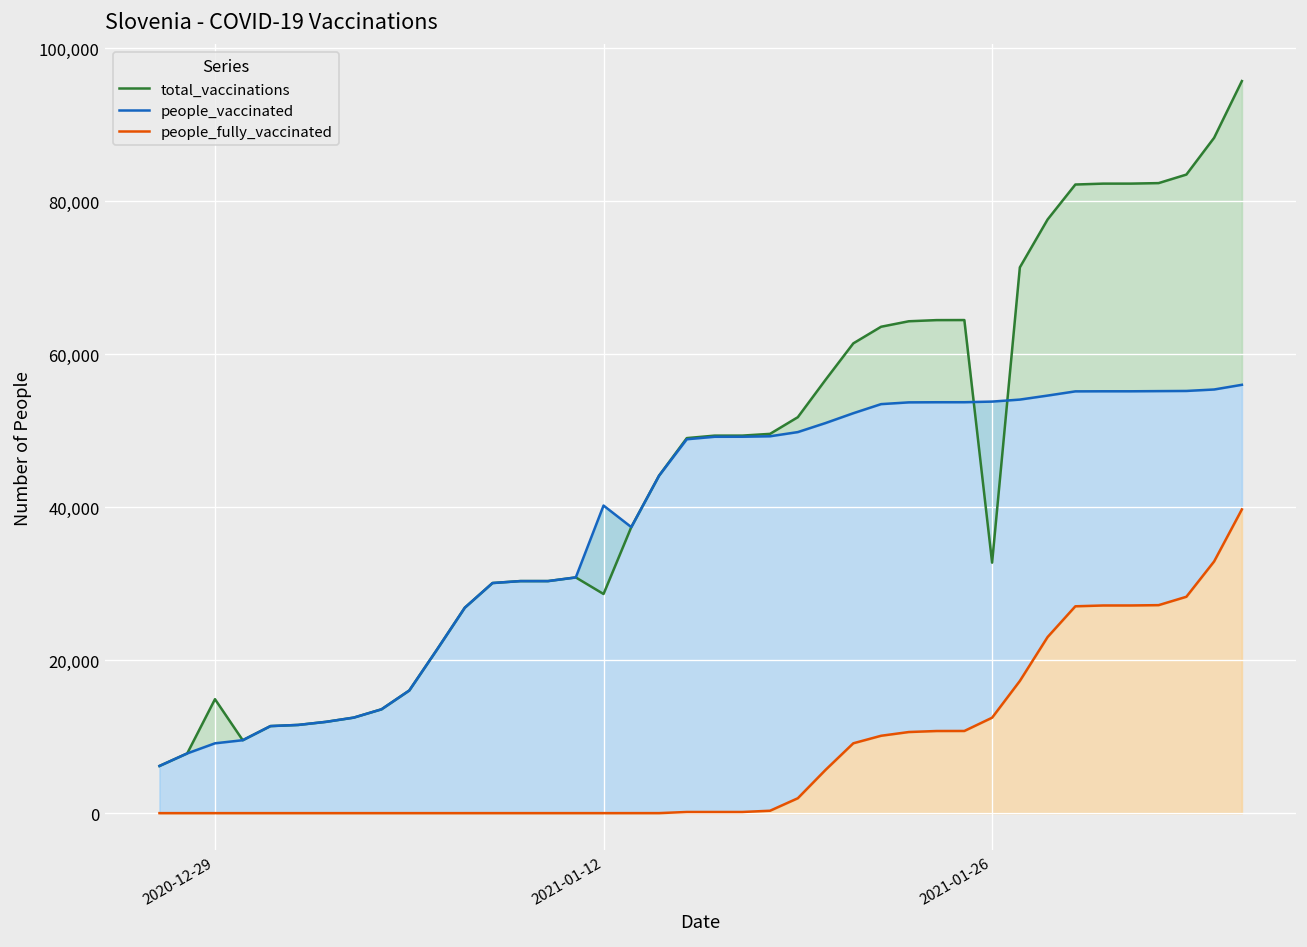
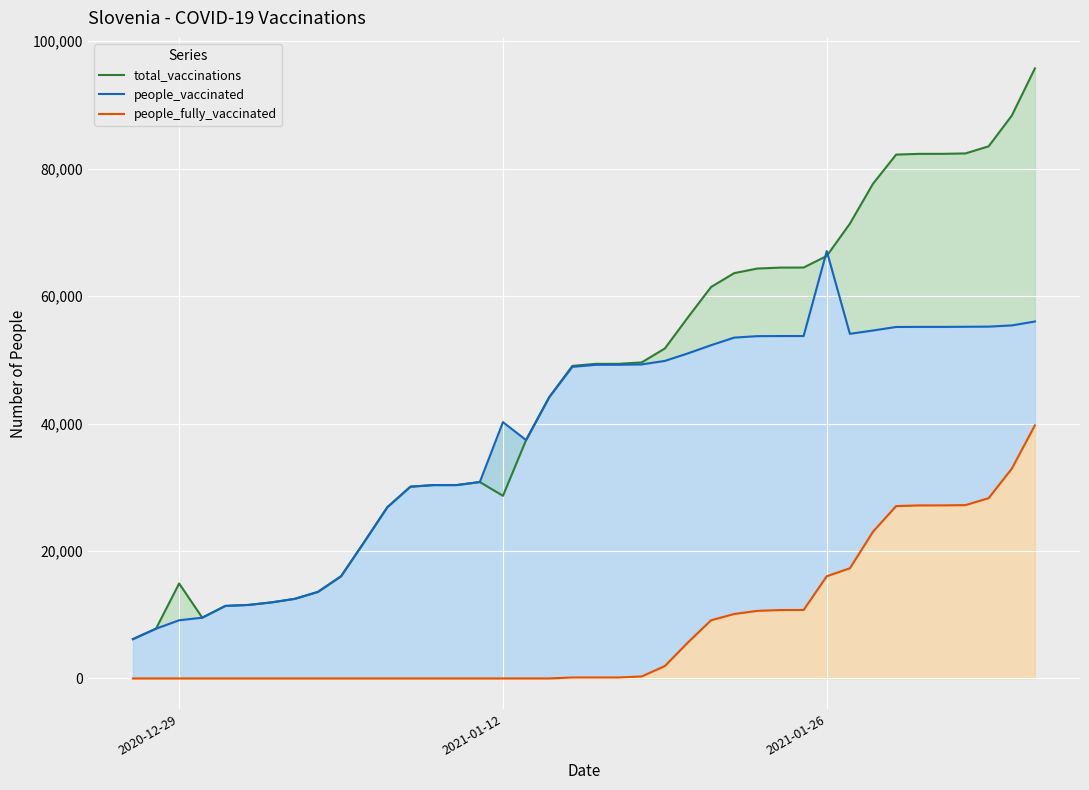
total_vaccinations, 2021-01-26: 33,000 -> 66,000
people_vaccinated, 2021-01-26: 54,000 -> 67,000
people_fully_vaccinated, 2021-01-26: 12,000 -> 16,000
